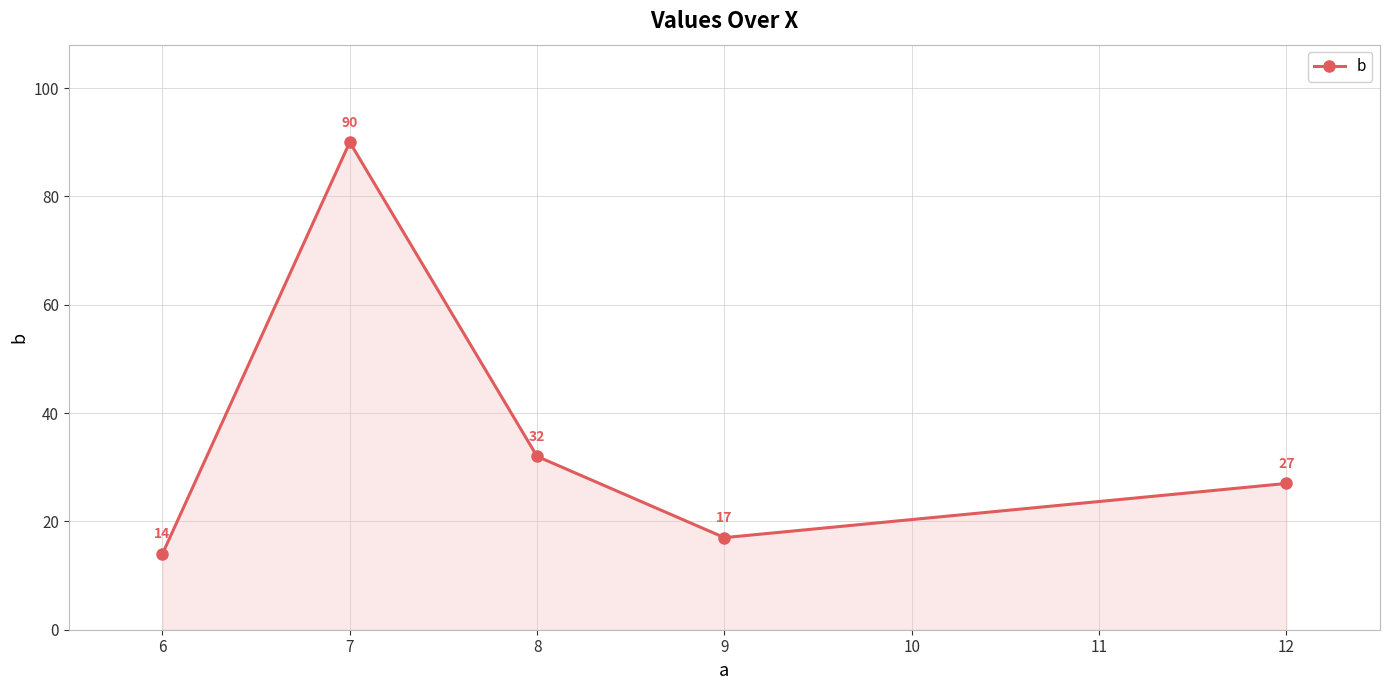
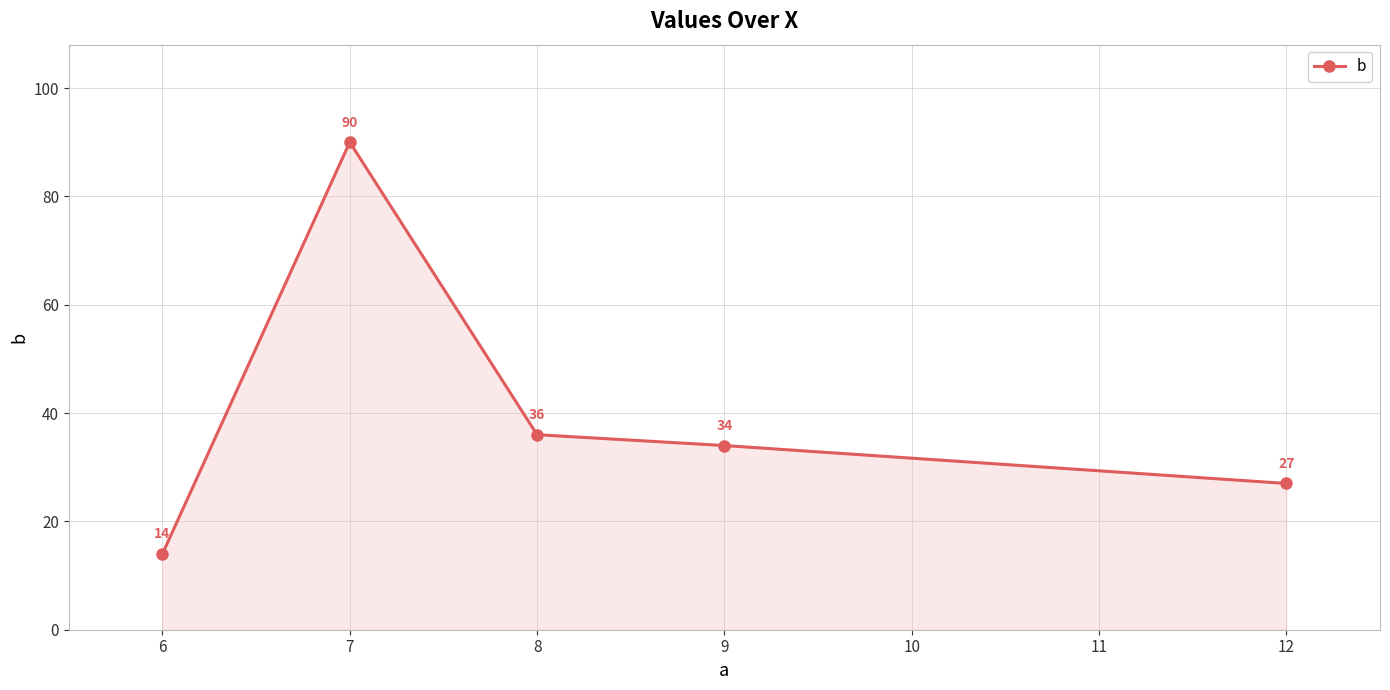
8: 32 -> 36
9: 17 -> 34
